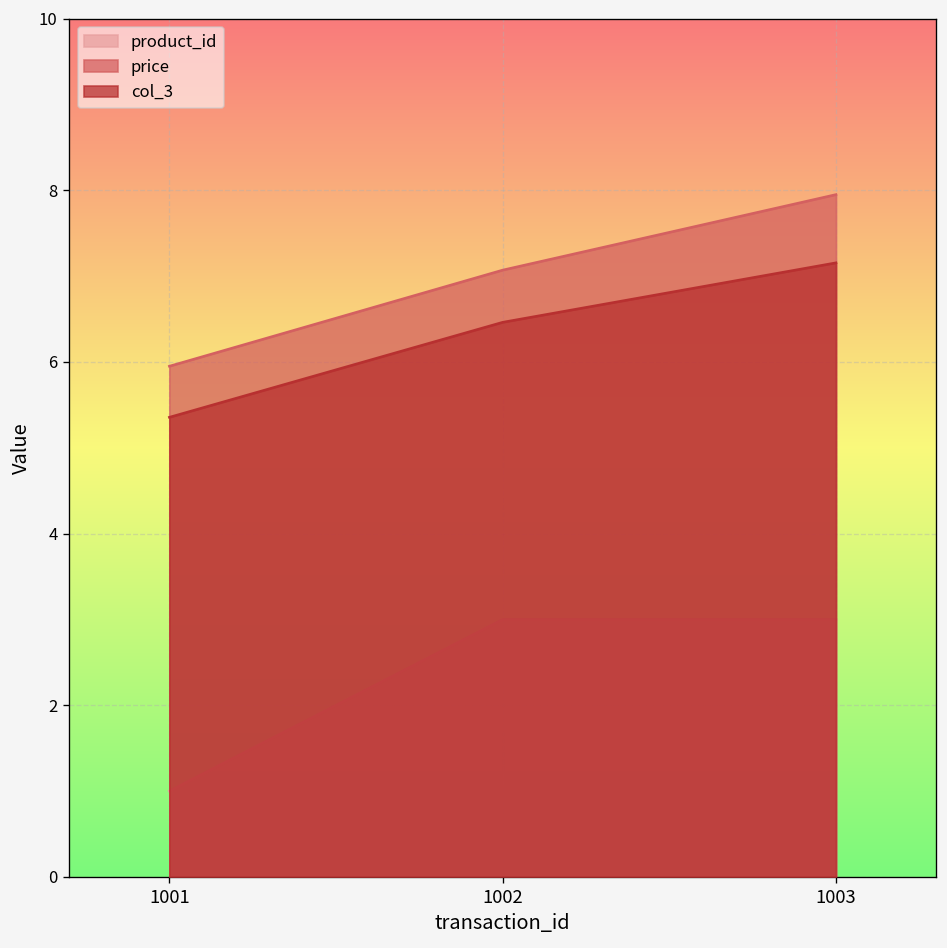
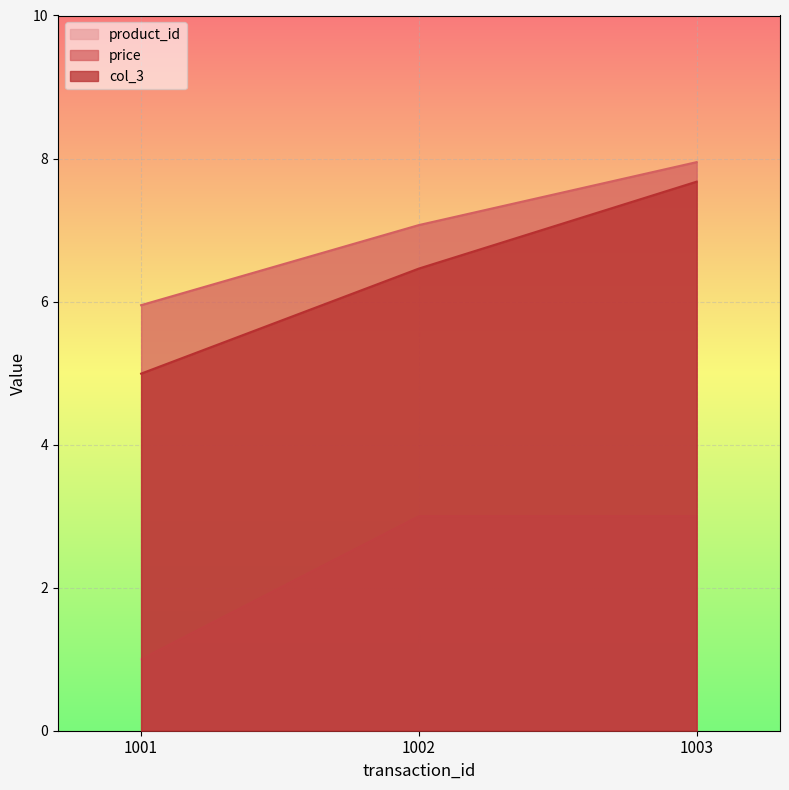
col_3, 1001: 5.4 -> 5.0
col_3, 1003: 7.2 -> 7.7
